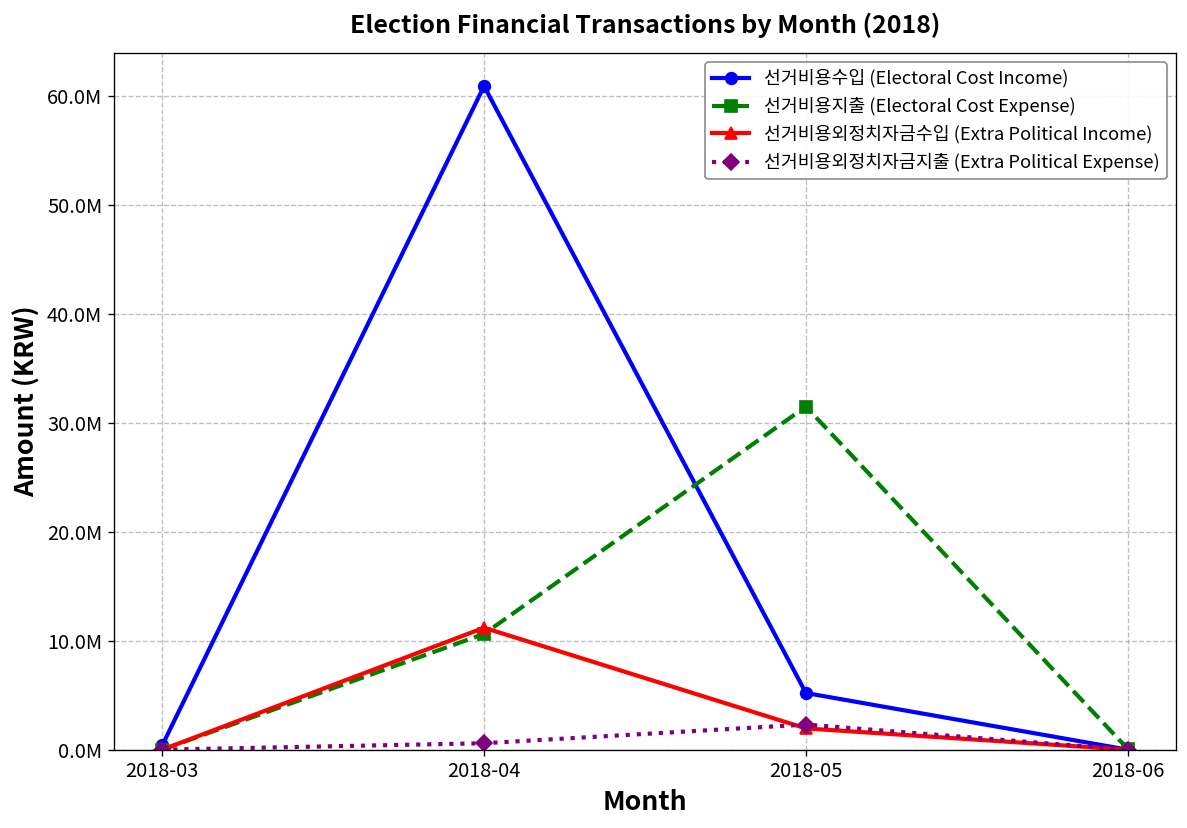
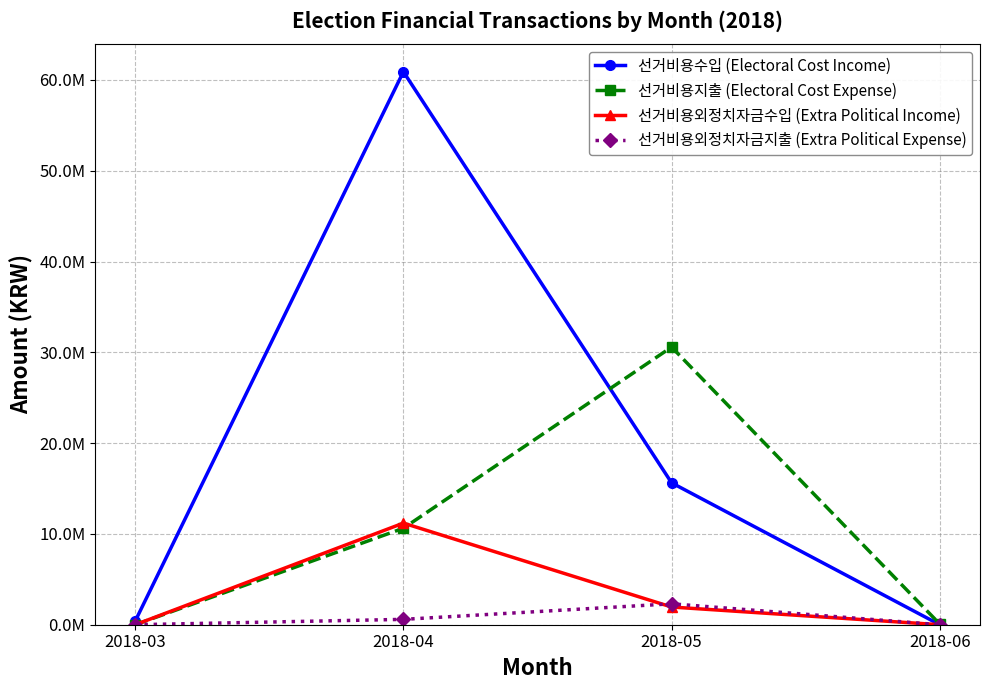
선거비용수입 (Electoral Cost Income), 2018-05: 5000000 -> 16000000
선거비용지출 (Electoral Cost Expense), 2018-05: 31500000 -> 30600000
